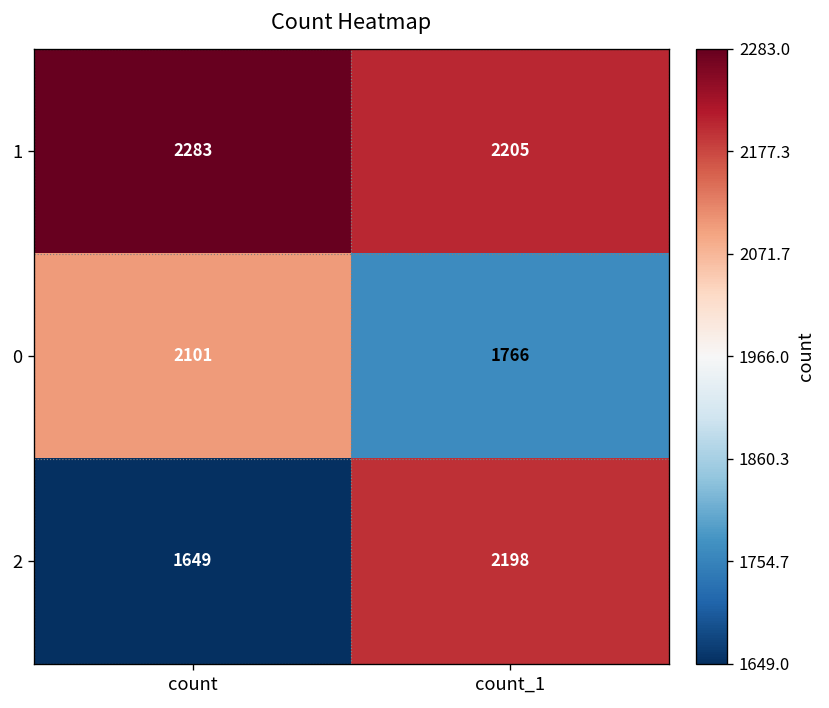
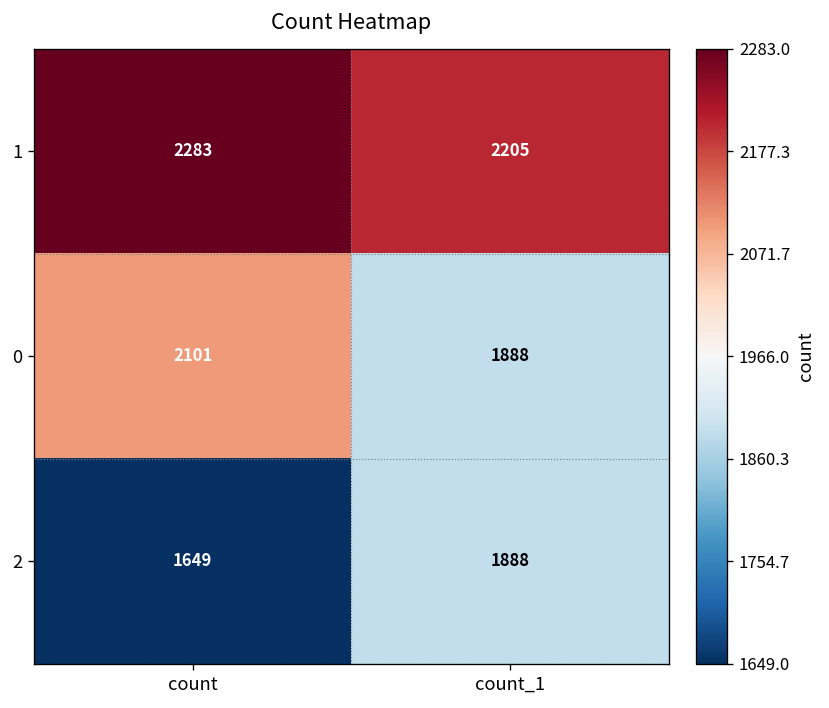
0, count_1: 1766 -> 1888
2, count_1: 2198 -> 1888
